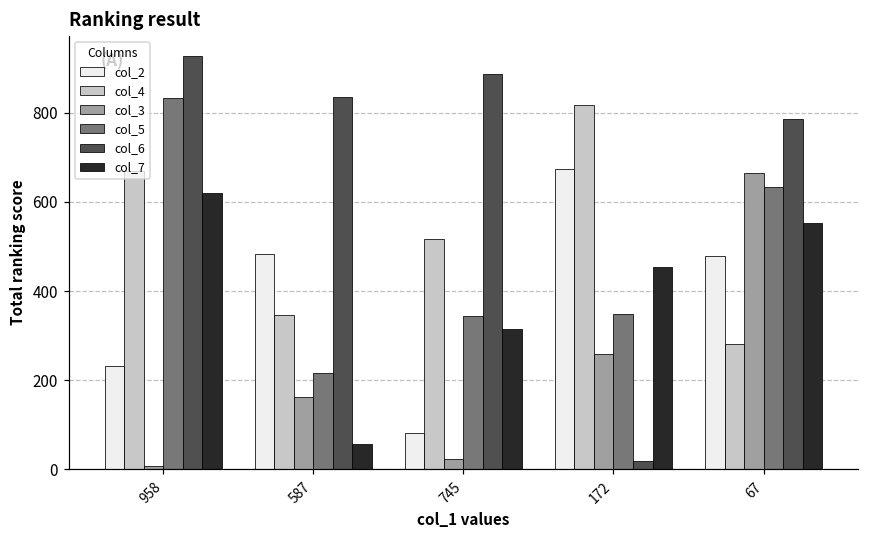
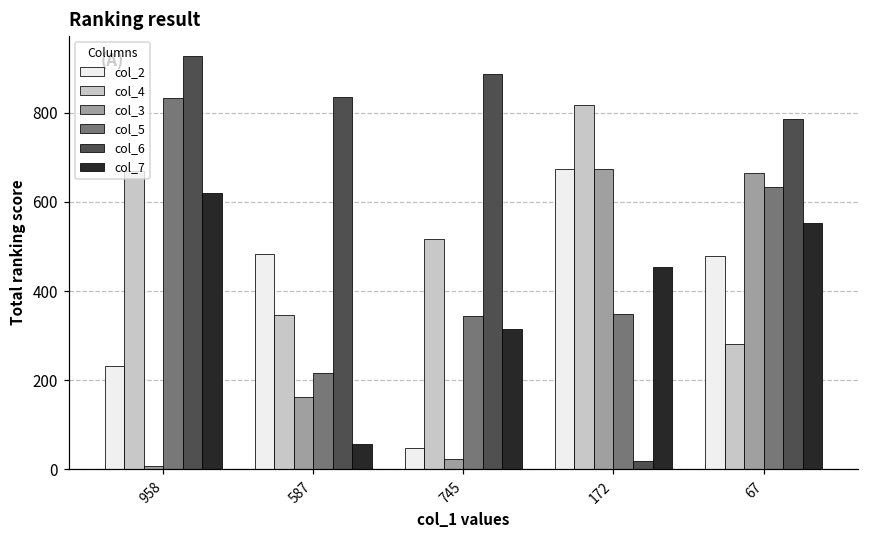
col_2, 745: 80 -> 50
col_3, 172: 260 -> 680
